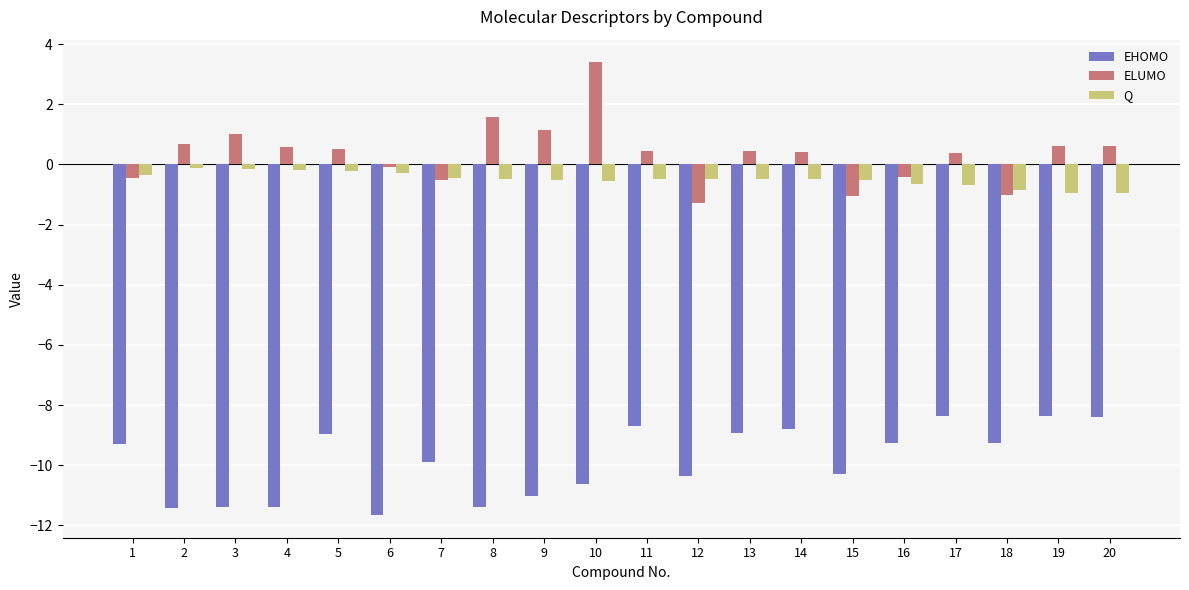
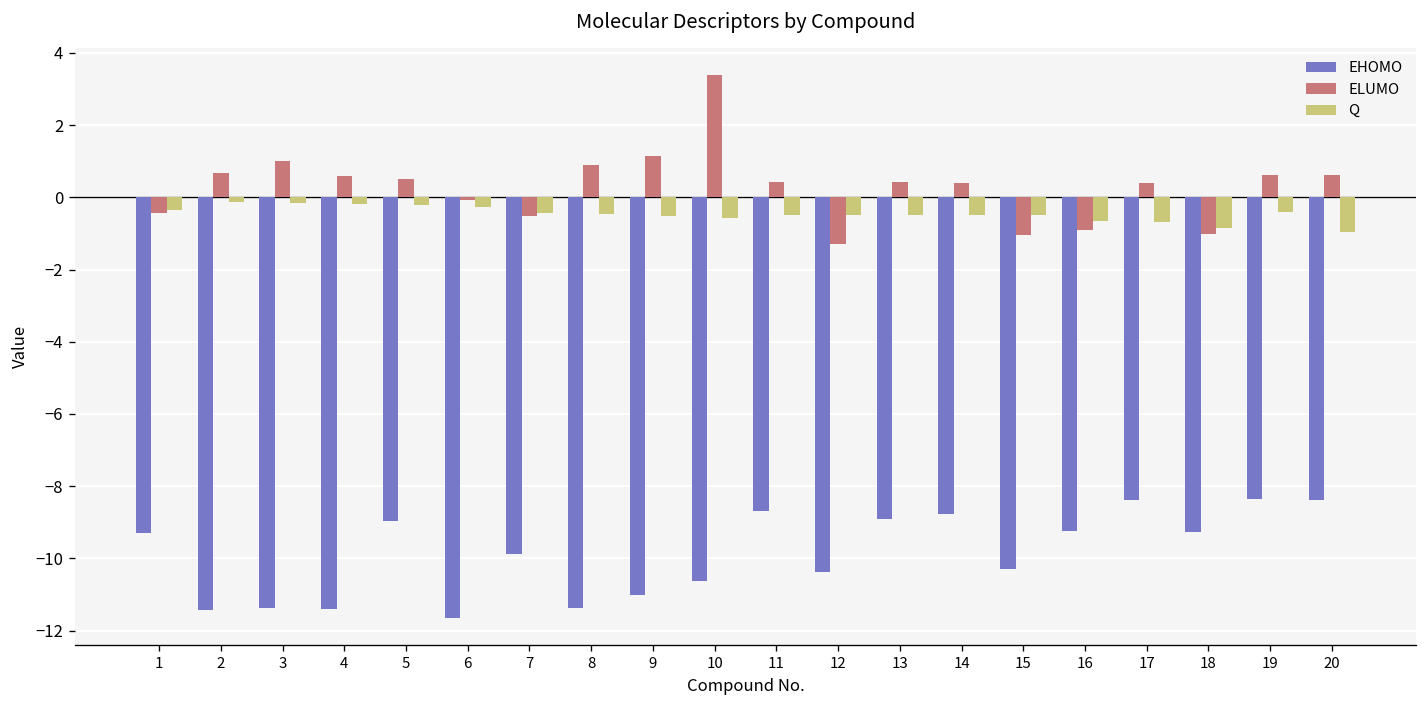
ELUMO, 8: 1.6 -> 0.9
ELUMO, 16: -0.4 -> -0.9
Q, 19: -0.9 -> -0.4
